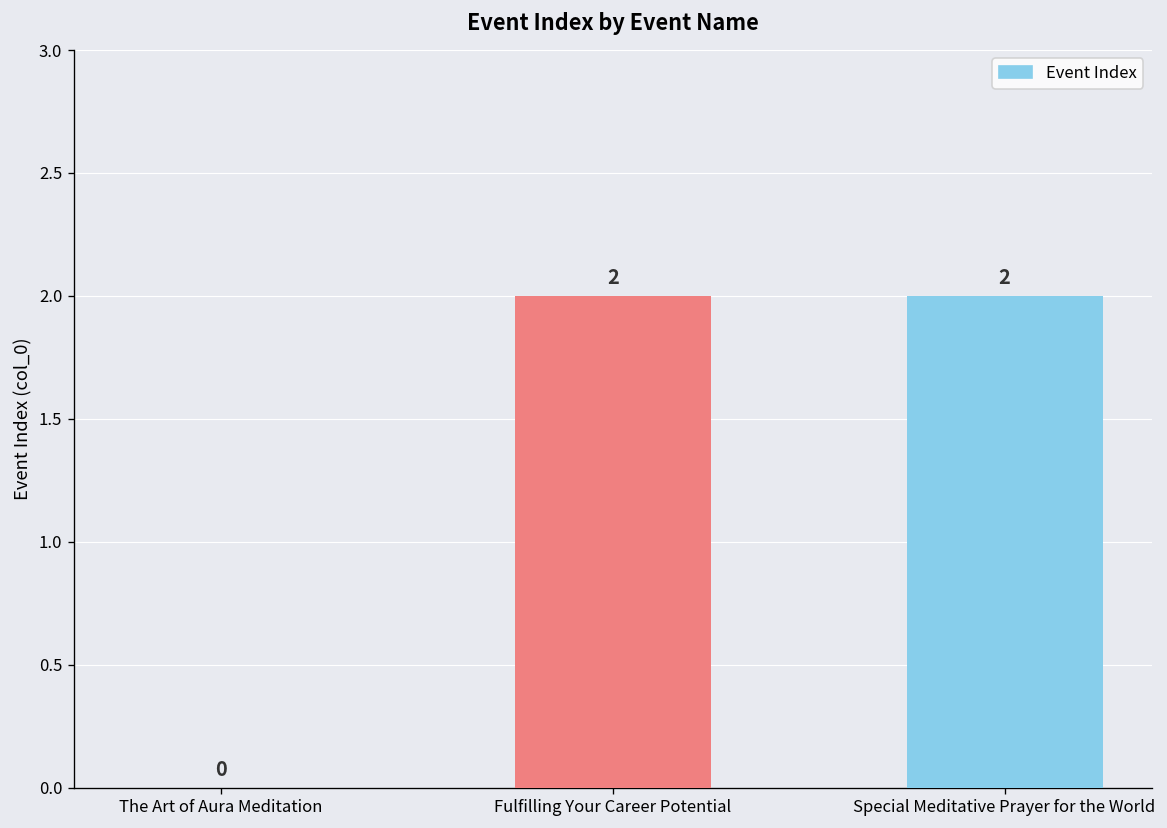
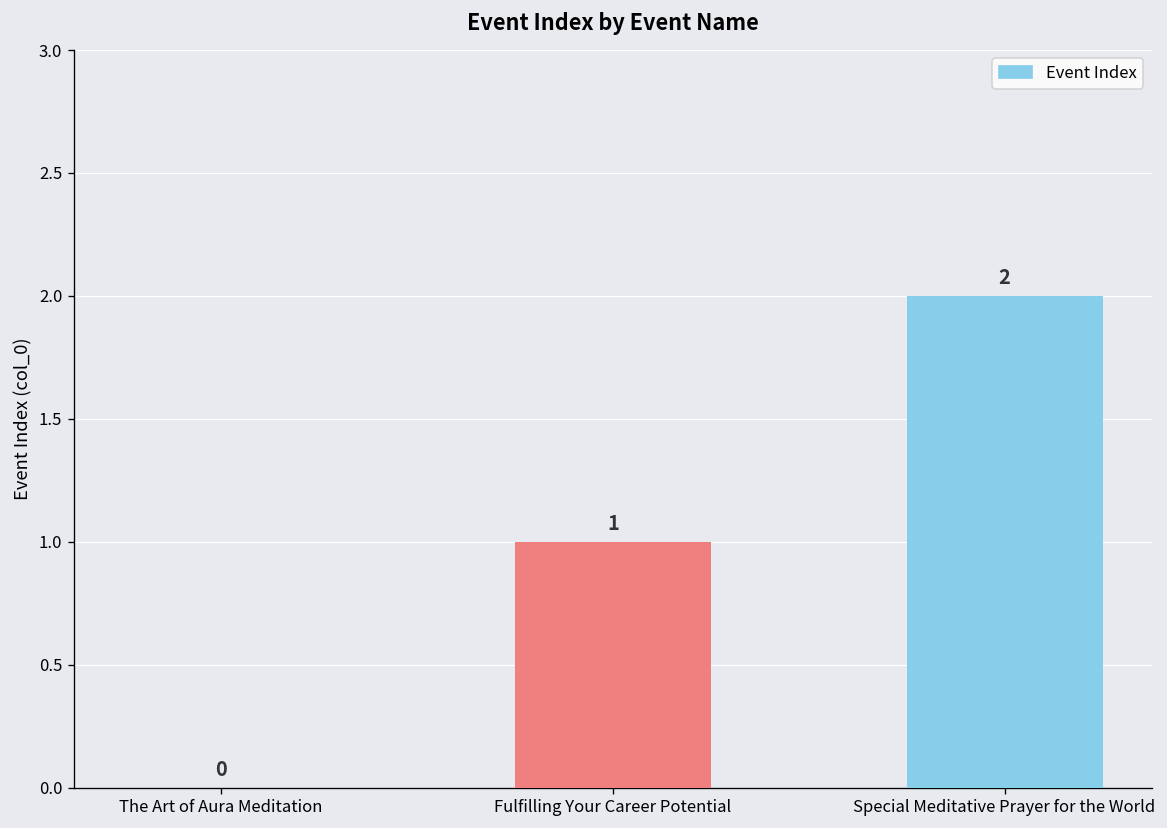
Fulfilling Your Career Potential: 2 -> 1
